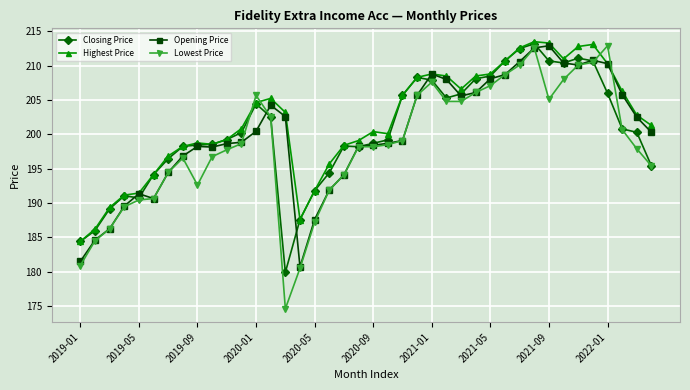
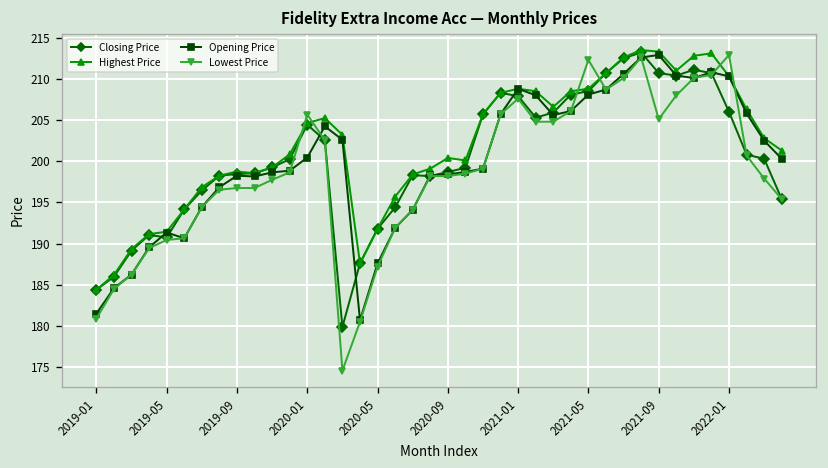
Lowest Price, 2019-09: 193 -> 197
Lowest Price, 2021-05: 207 -> 212
